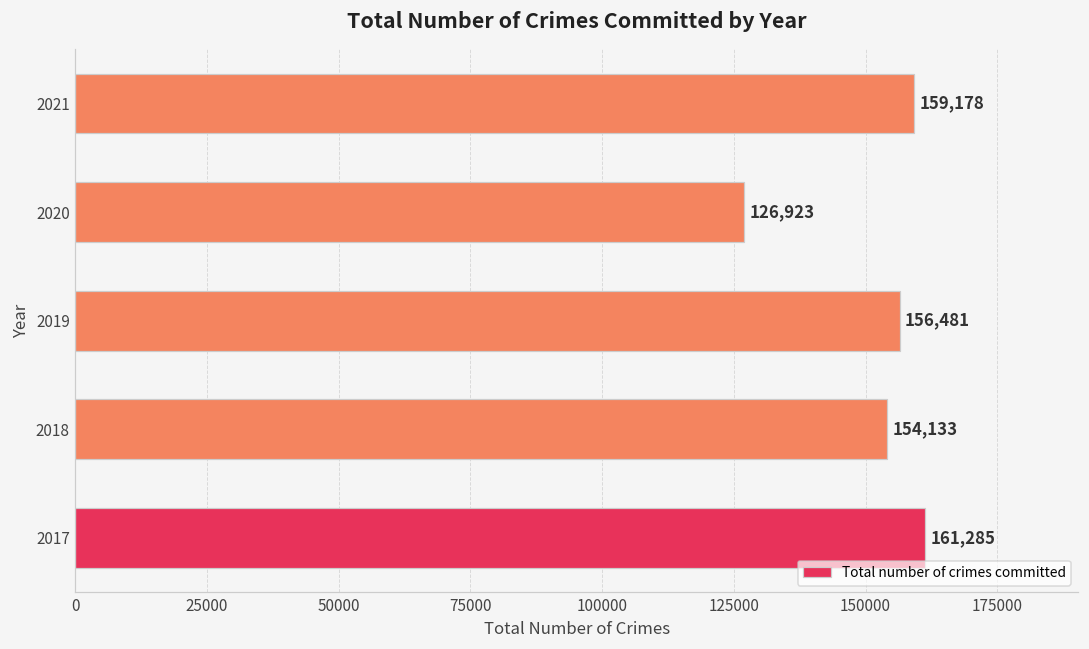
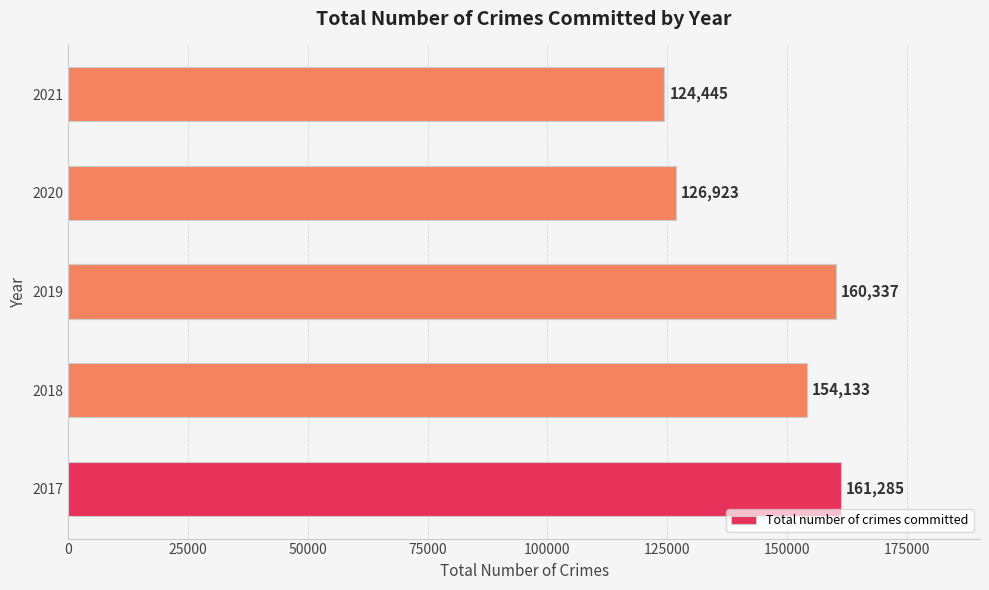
2021: 159,178 -> 124,445
2019: 156,481 -> 160,337
